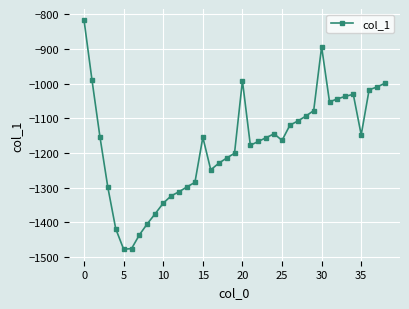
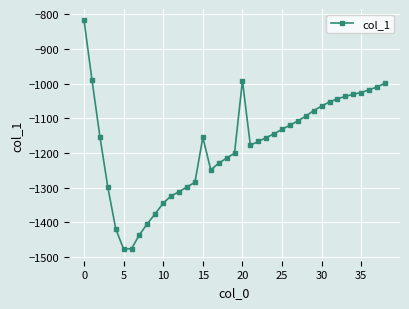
25: -1160 -> -1130
30: -890 -> -1070
35: -1150 -> -1030
